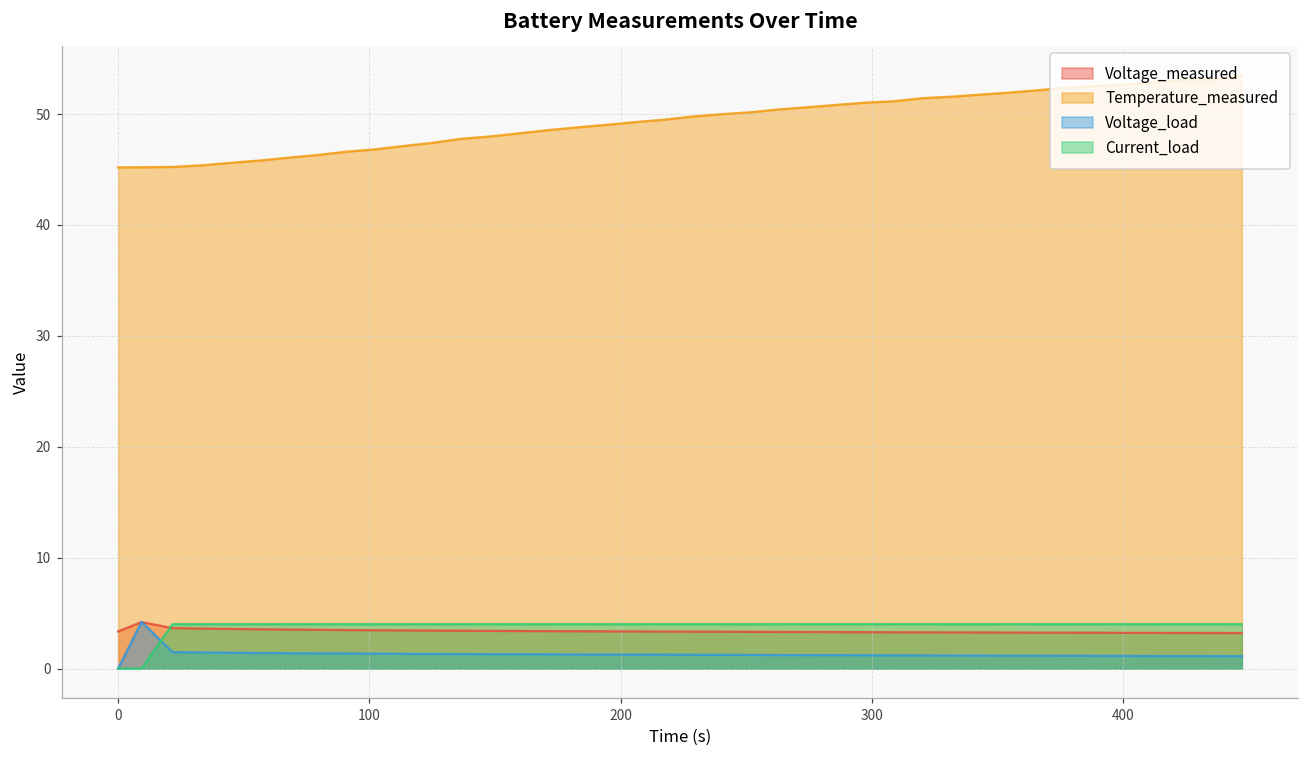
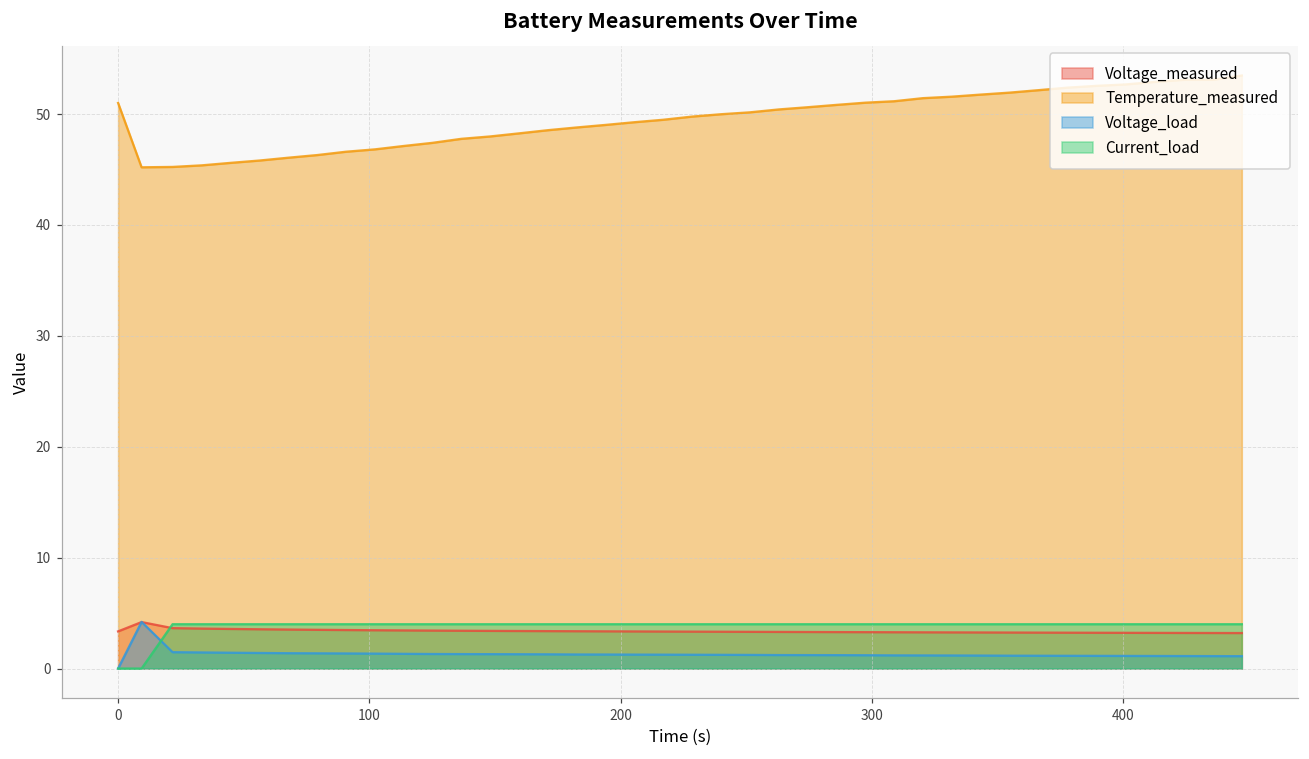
Temperature_measured, 0: 45.2 -> 51.0
